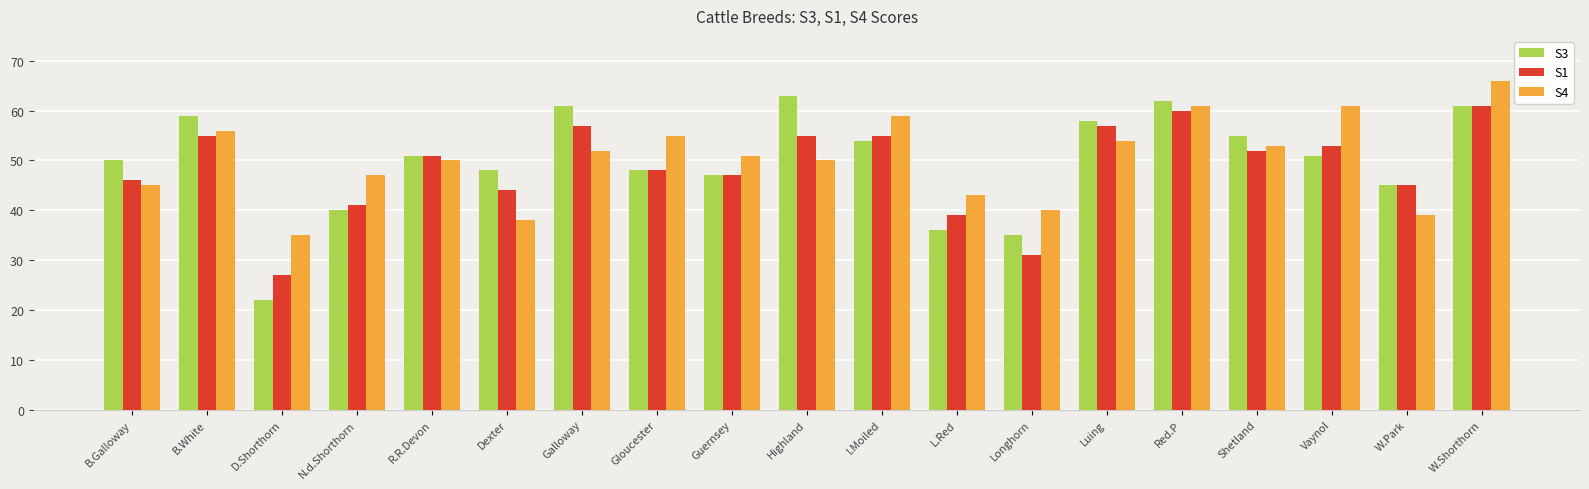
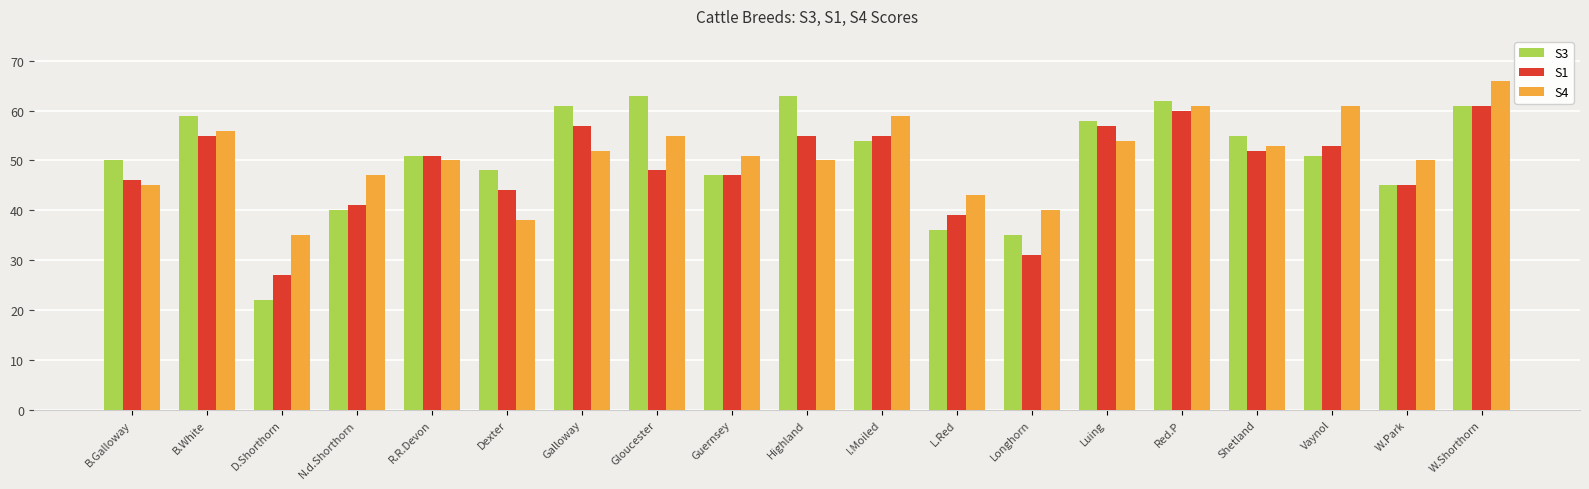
S3, Gloucester: 48 -> 63
S4, W.Park: 39 -> 50
